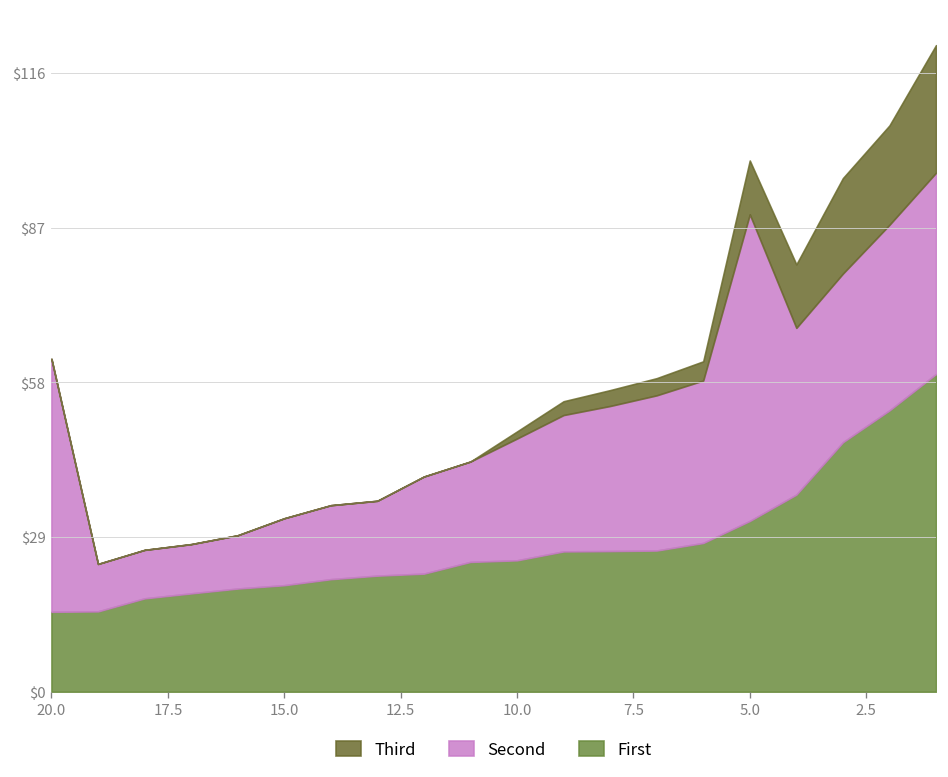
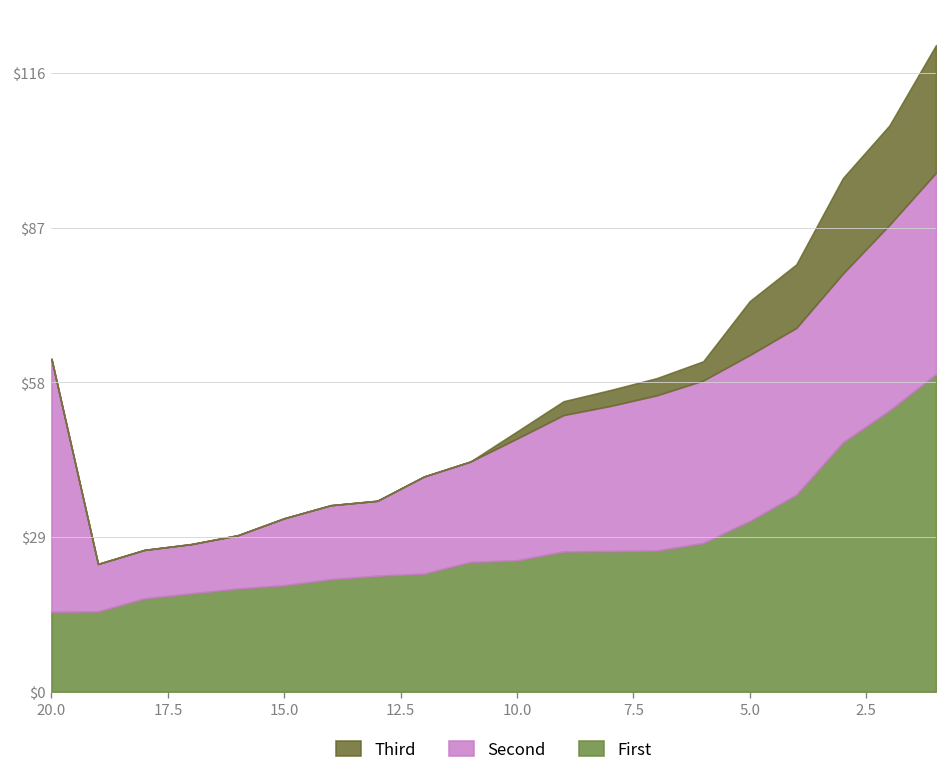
Second, 5.0: $58 -> $31
